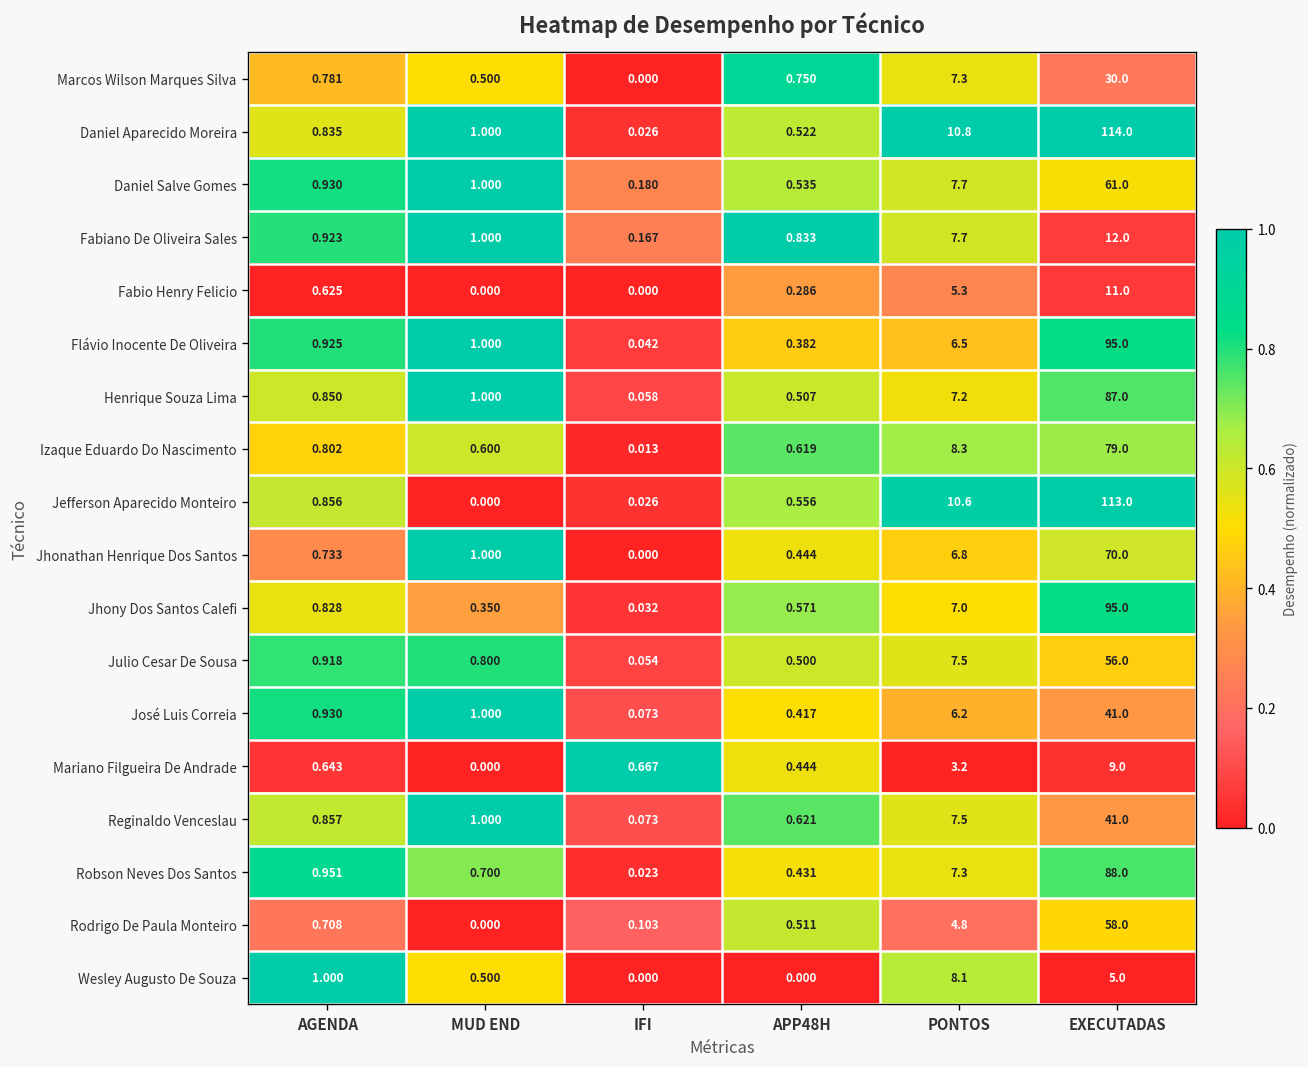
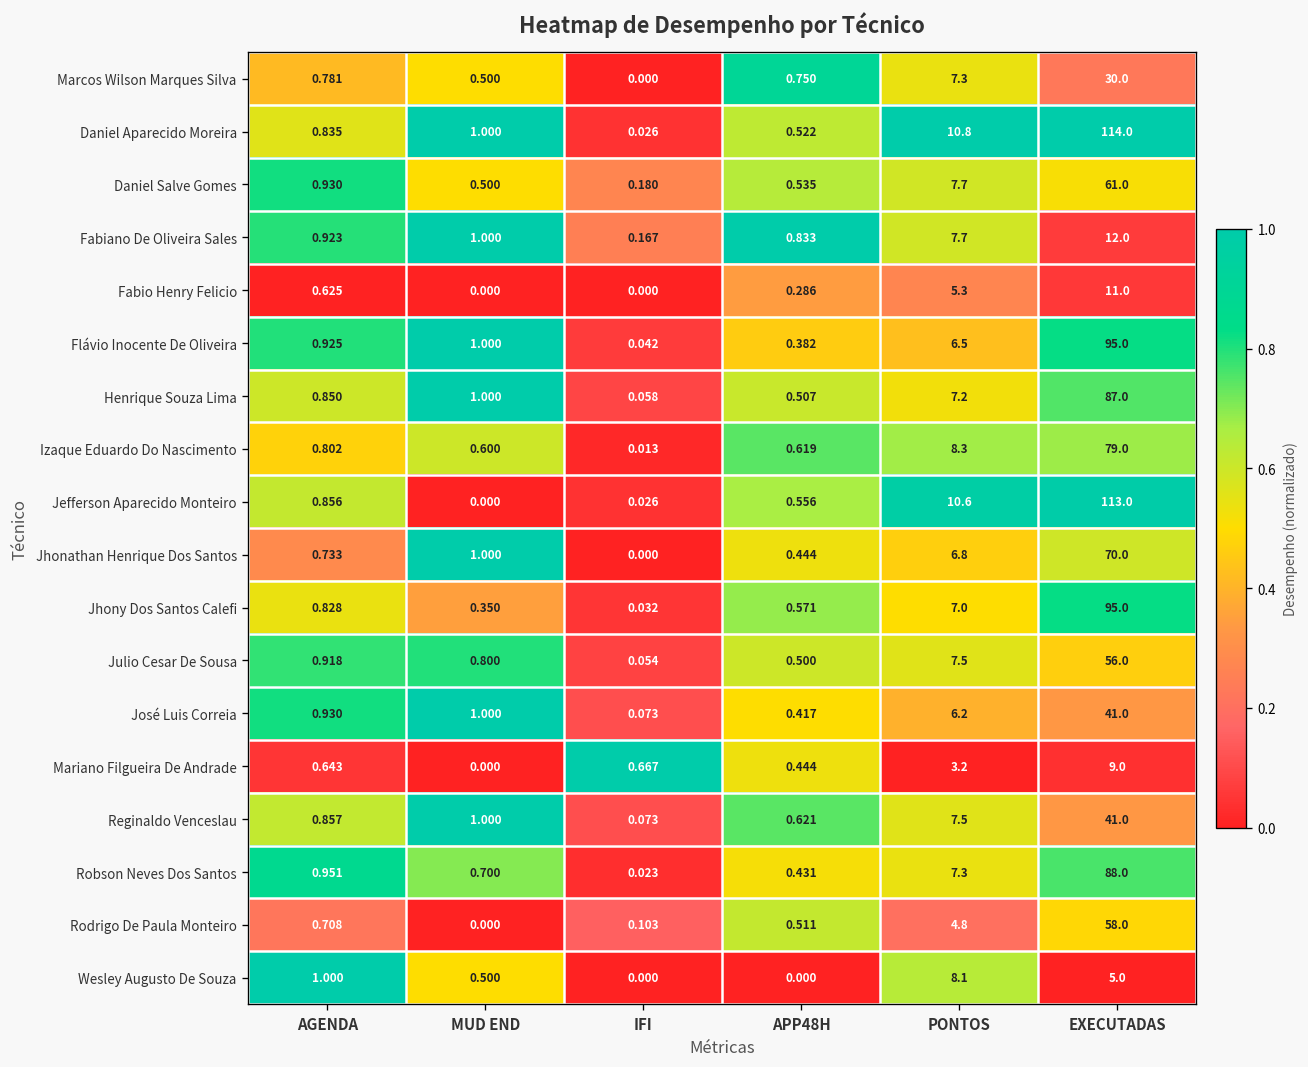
Daniel Salve Gomes, MUD END: 1.000 -> 0.500
